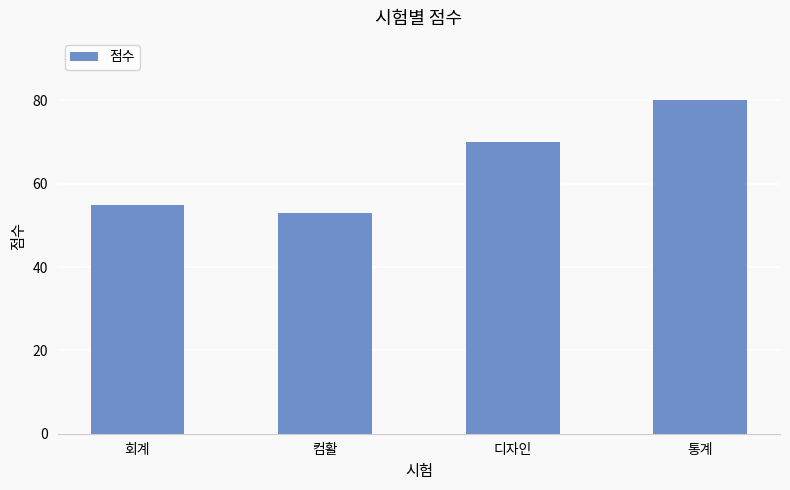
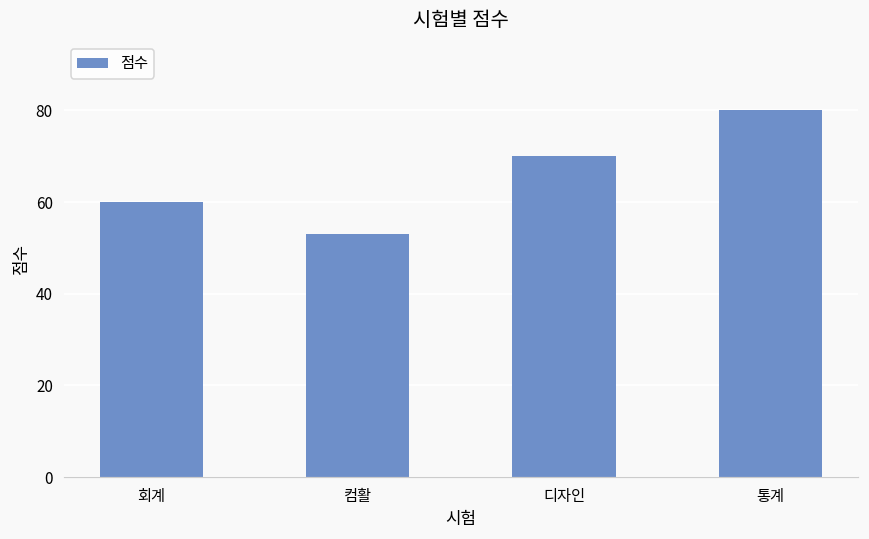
회계: 55 -> 60
